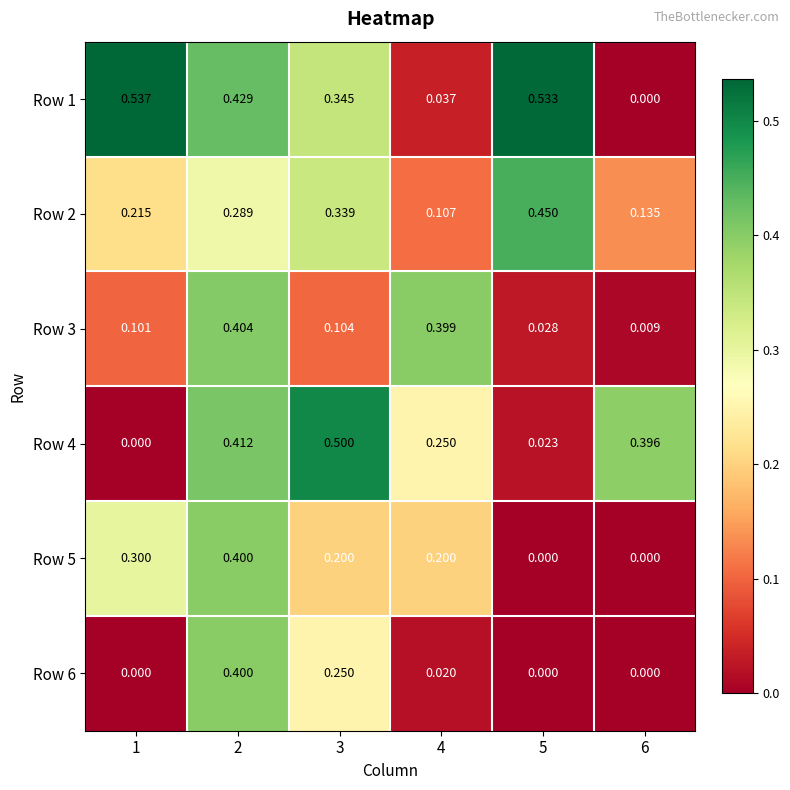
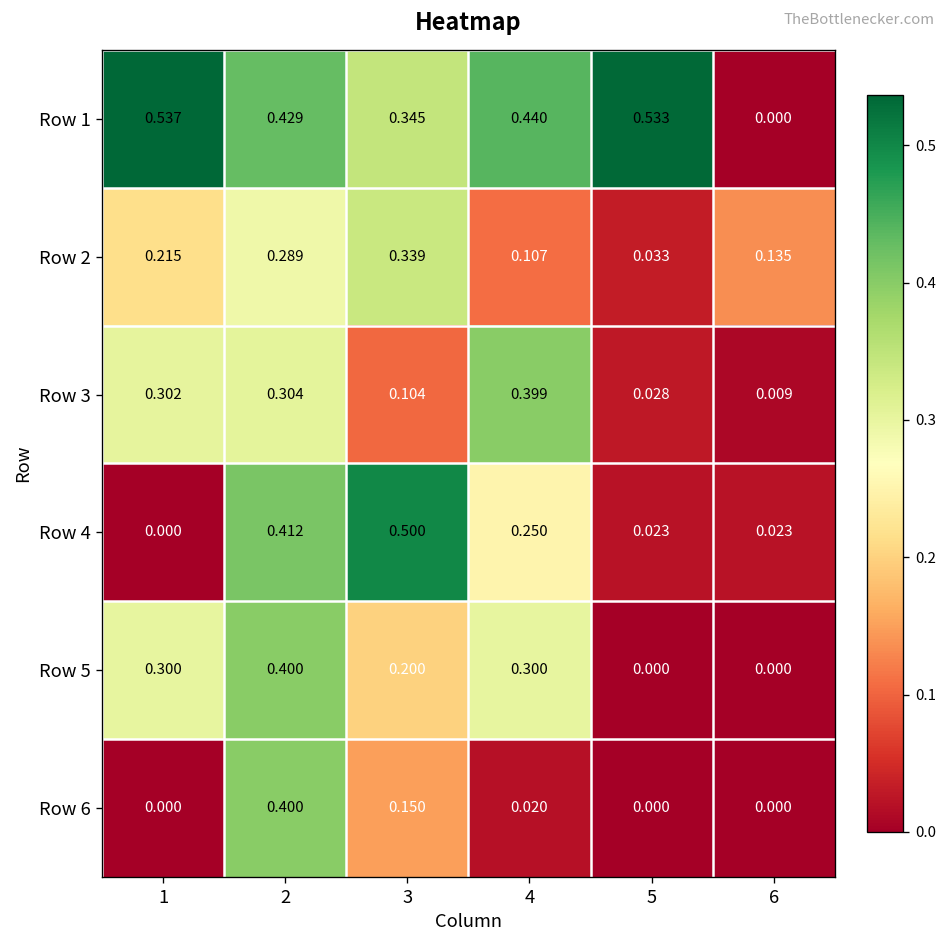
Row 1, 4: 0.037 -> 0.440
Row 2, 5: 0.450 -> 0.033
Row 3, 1: 0.101 -> 0.302
Row 3, 2: 0.404 -> 0.304
Row 4, 6: 0.396 -> 0.023
Row 5, 4: 0.200 -> 0.300
Row 6, 3: 0.250 -> 0.150
